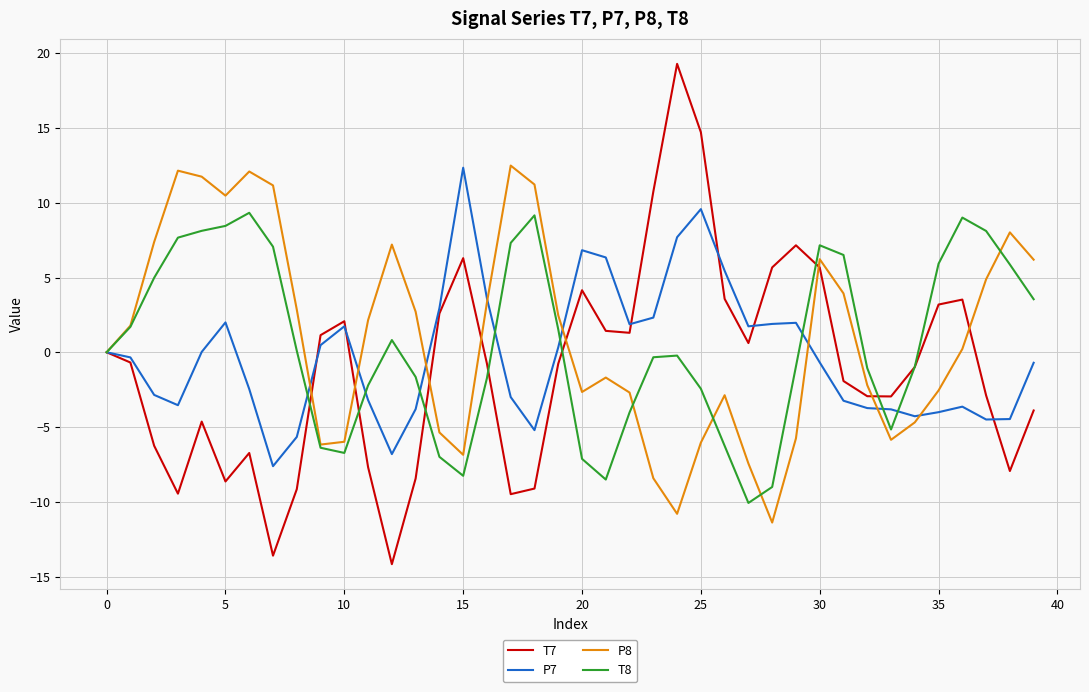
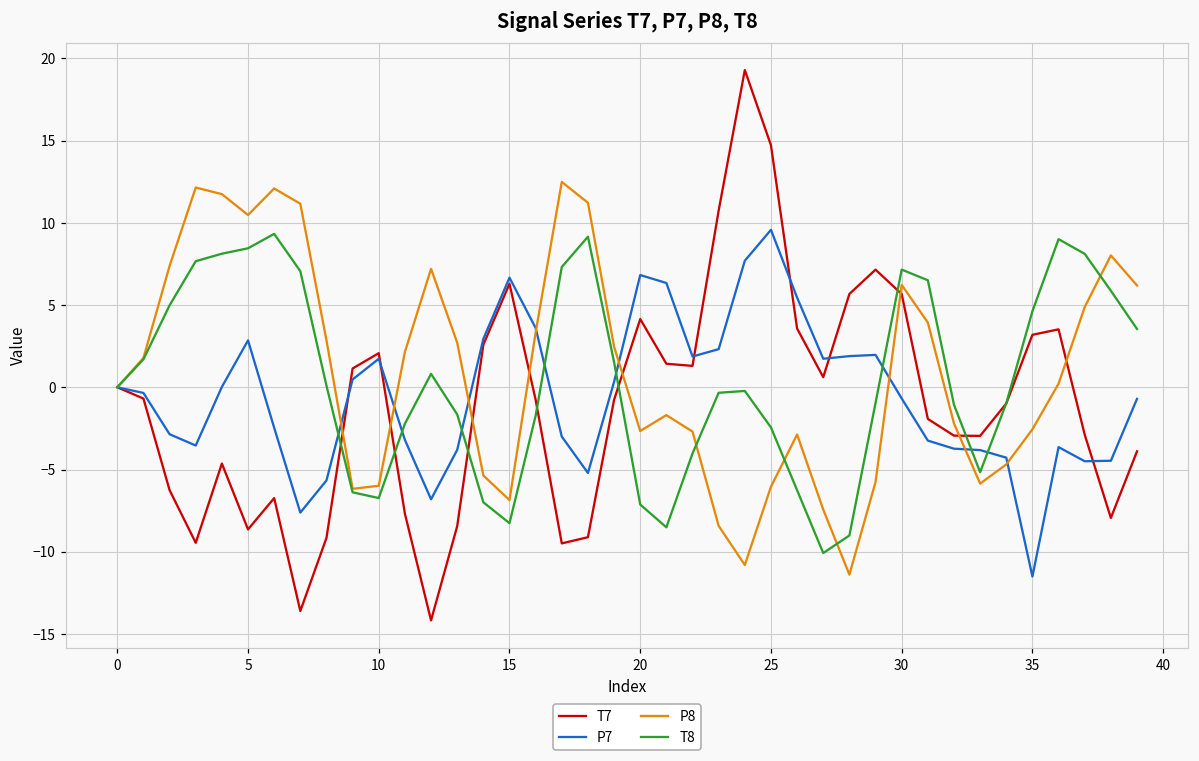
P7, 5: 2.0 -> 2.9
P7, 15: 12.3 -> 6.7
P7, 35: -4.0 -> -11.5
T8, 35: 5.9 -> 4.6
